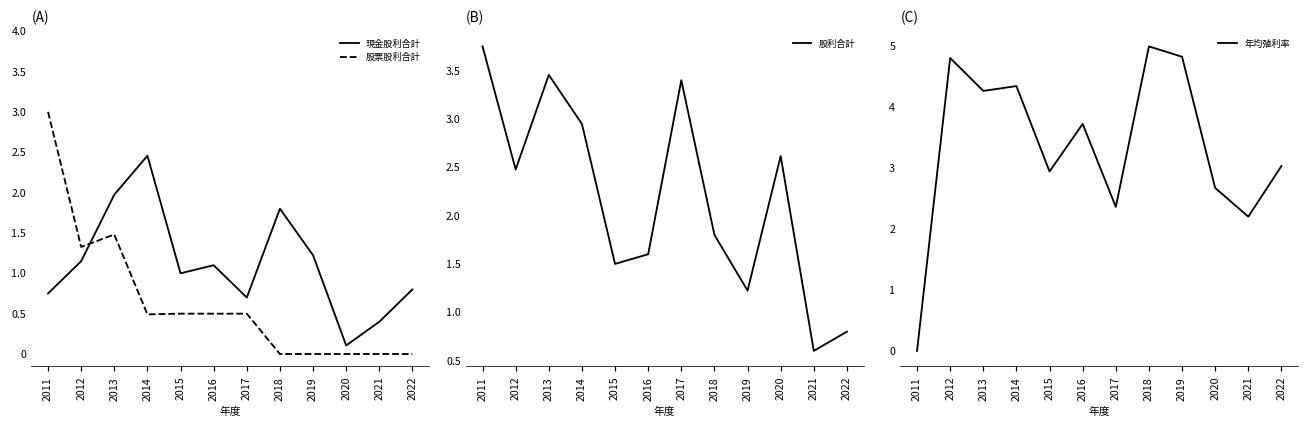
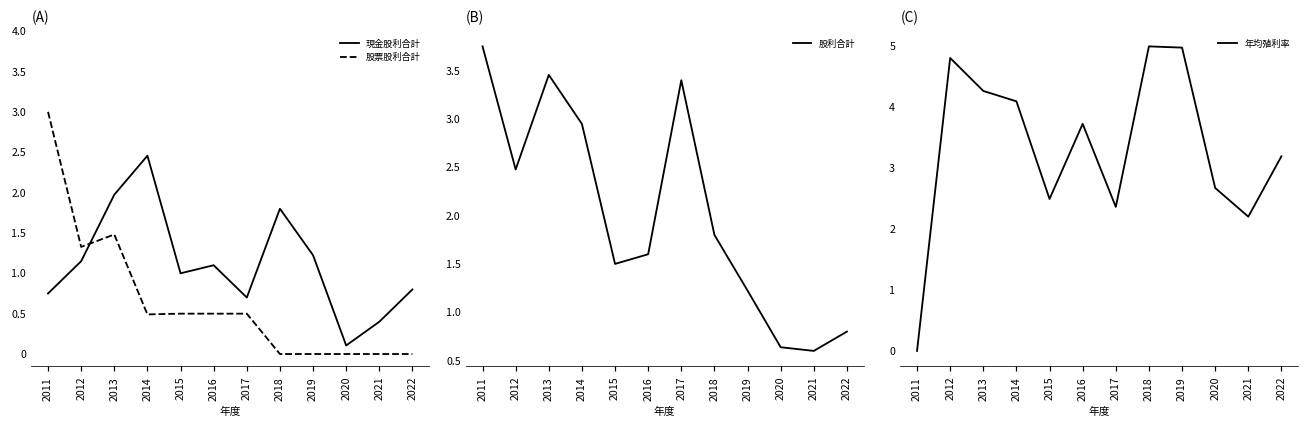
(B), 2020: 2.6 -> 0.6
(C), 2014: 4.3 -> 4.1
(C), 2015: 2.9 -> 2.5
(C), 2019: 4.8 -> 5.0
(C), 2022: 3.0 -> 3.2
